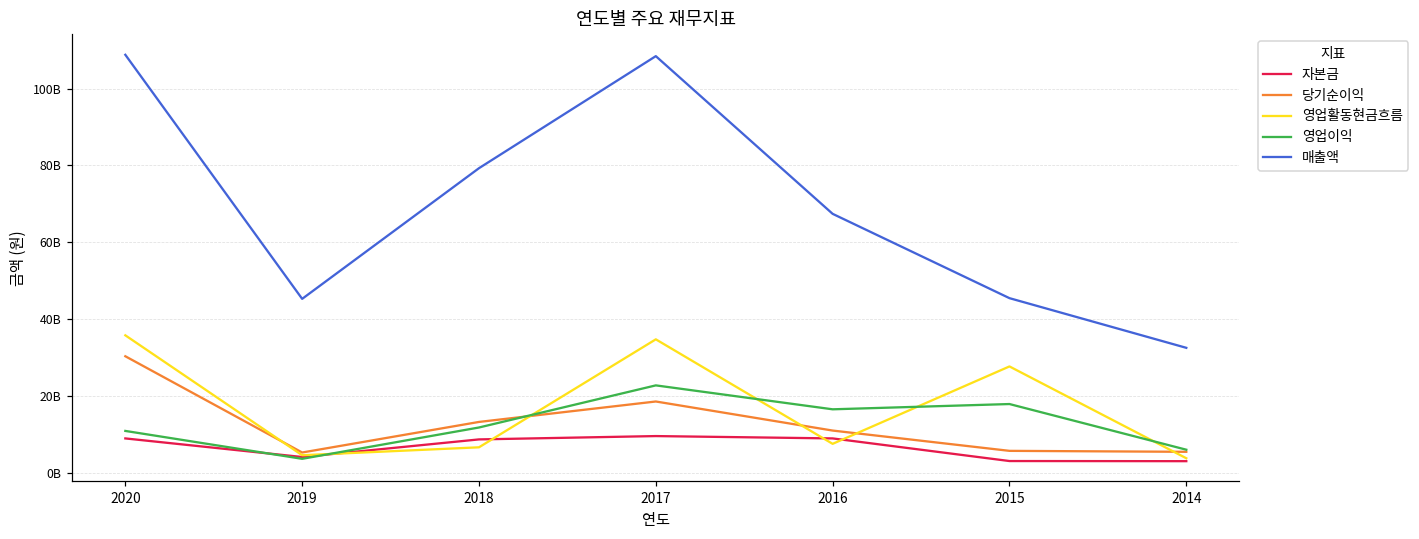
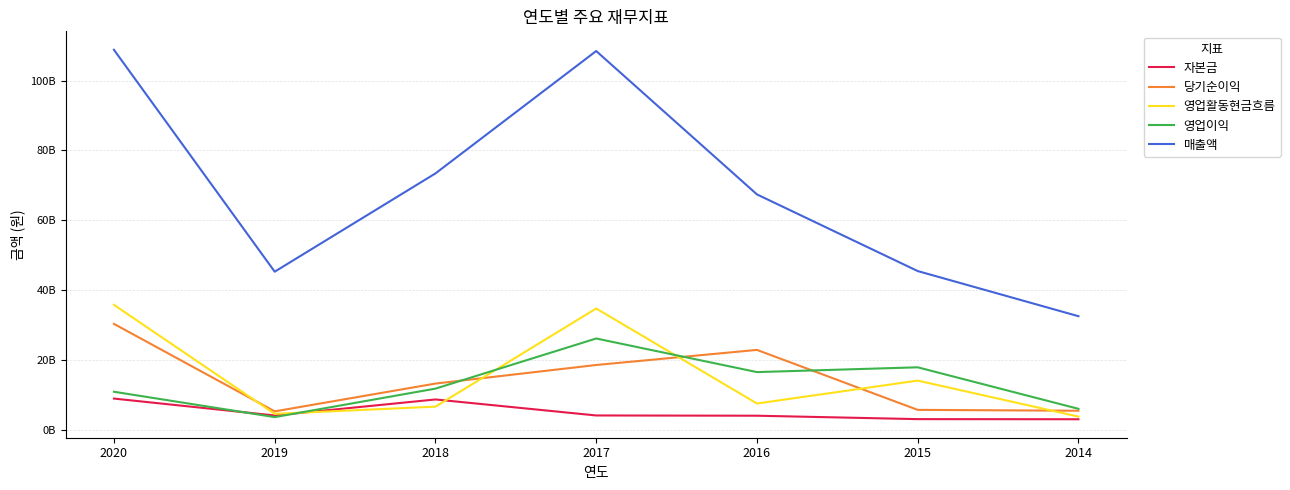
매출액, 2018: 79000000000 -> 73000000000
자본금, 2017: 10000000000 -> 4000000000
영업이익, 2017: 23000000000 -> 26000000000
자본금, 2016: 9000000000 -> 4000000000
당기순이익, 2016: 11000000000 -> 23000000000
영업활동현금흐름, 2015: 28000000000 -> 14000000000
